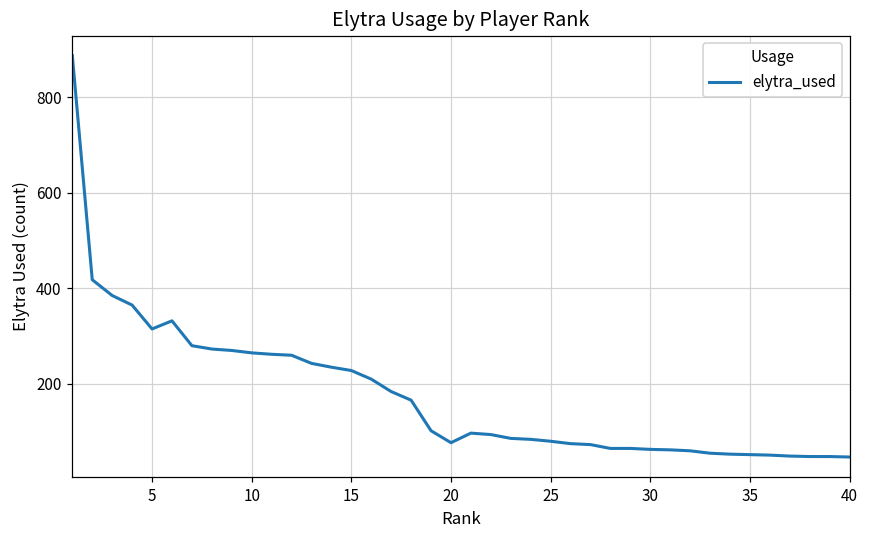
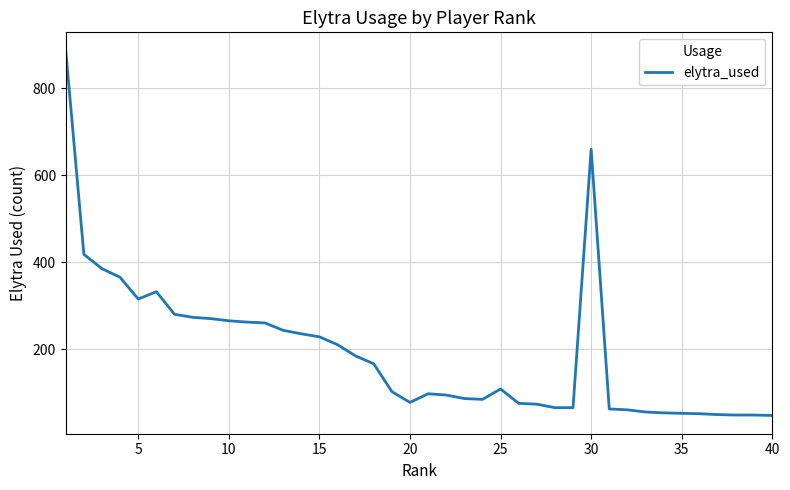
25: 80 -> 110
30: 60 -> 660
